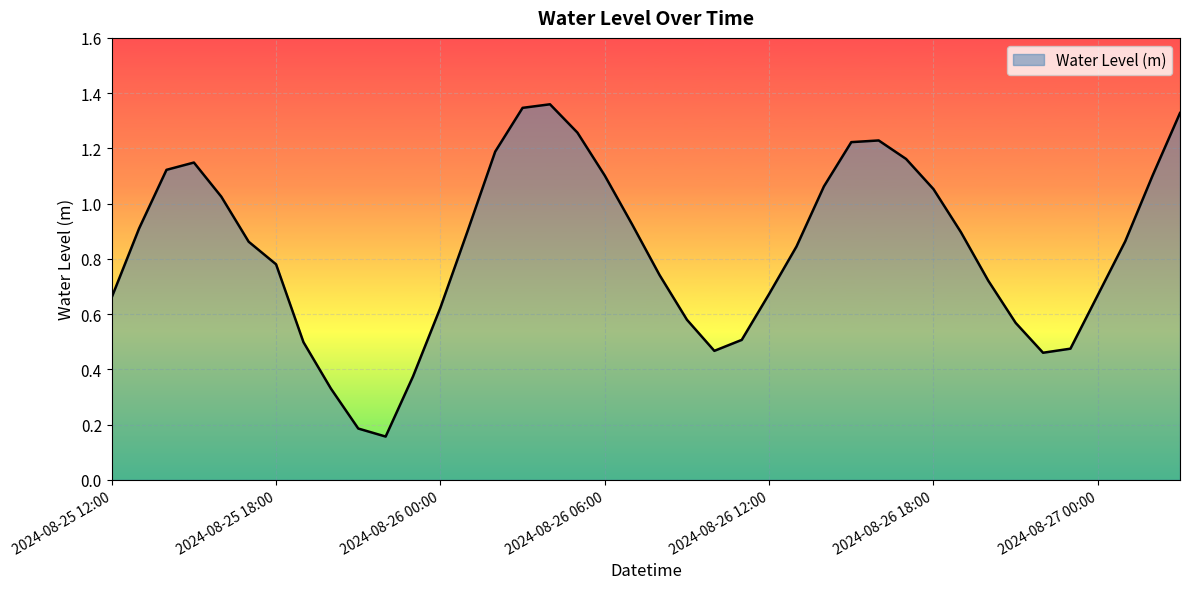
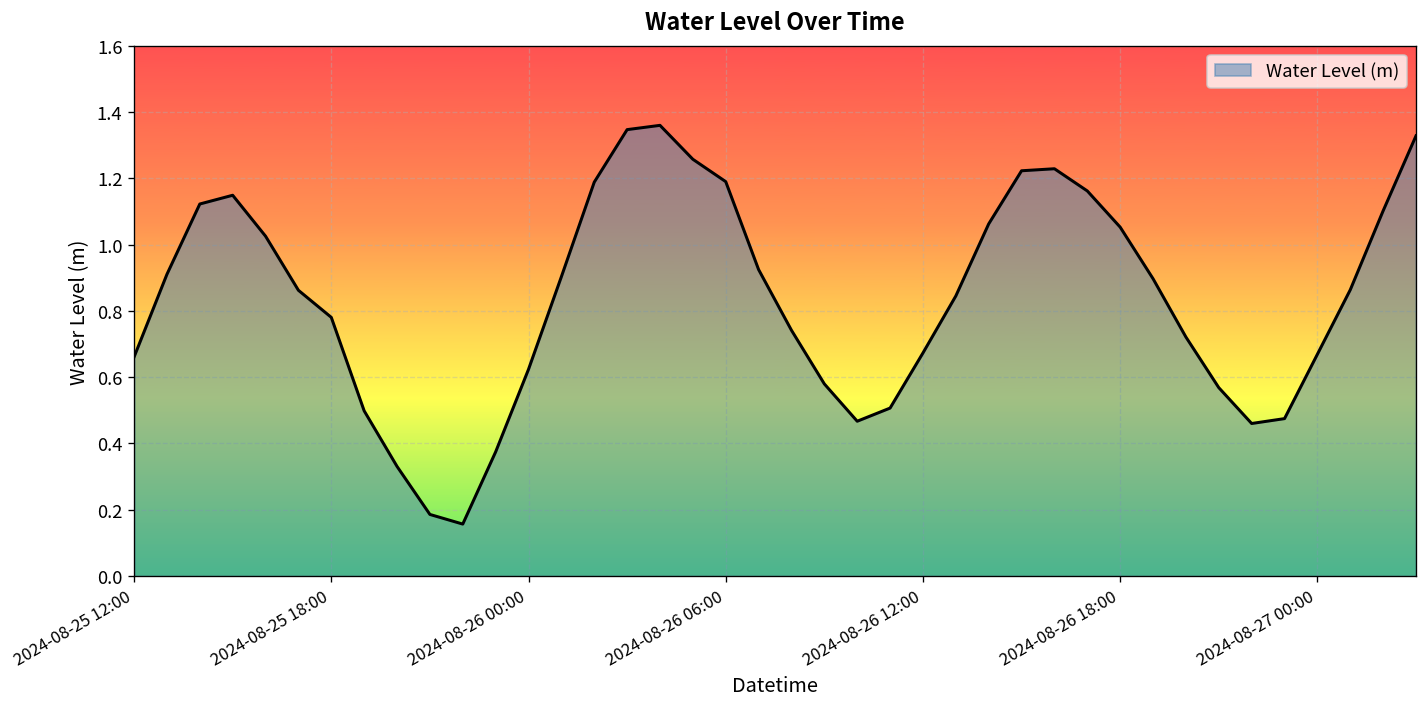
2024-08-26 06:00: 1.10 -> 1.19
